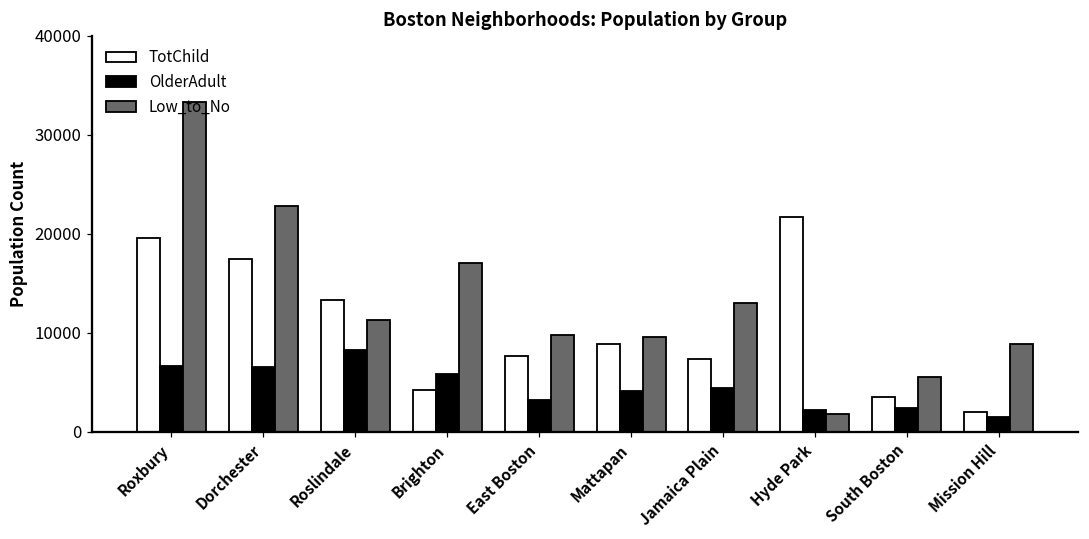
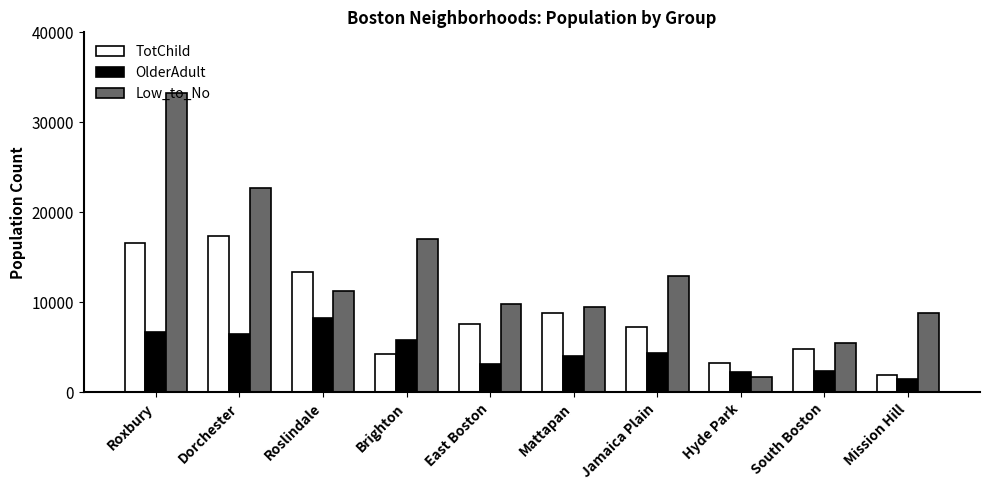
TotChild, Roxbury: 20000 -> 17000
TotChild, Hyde Park: 22000 -> 3000
TotChild, South Boston: 3000 -> 5000
